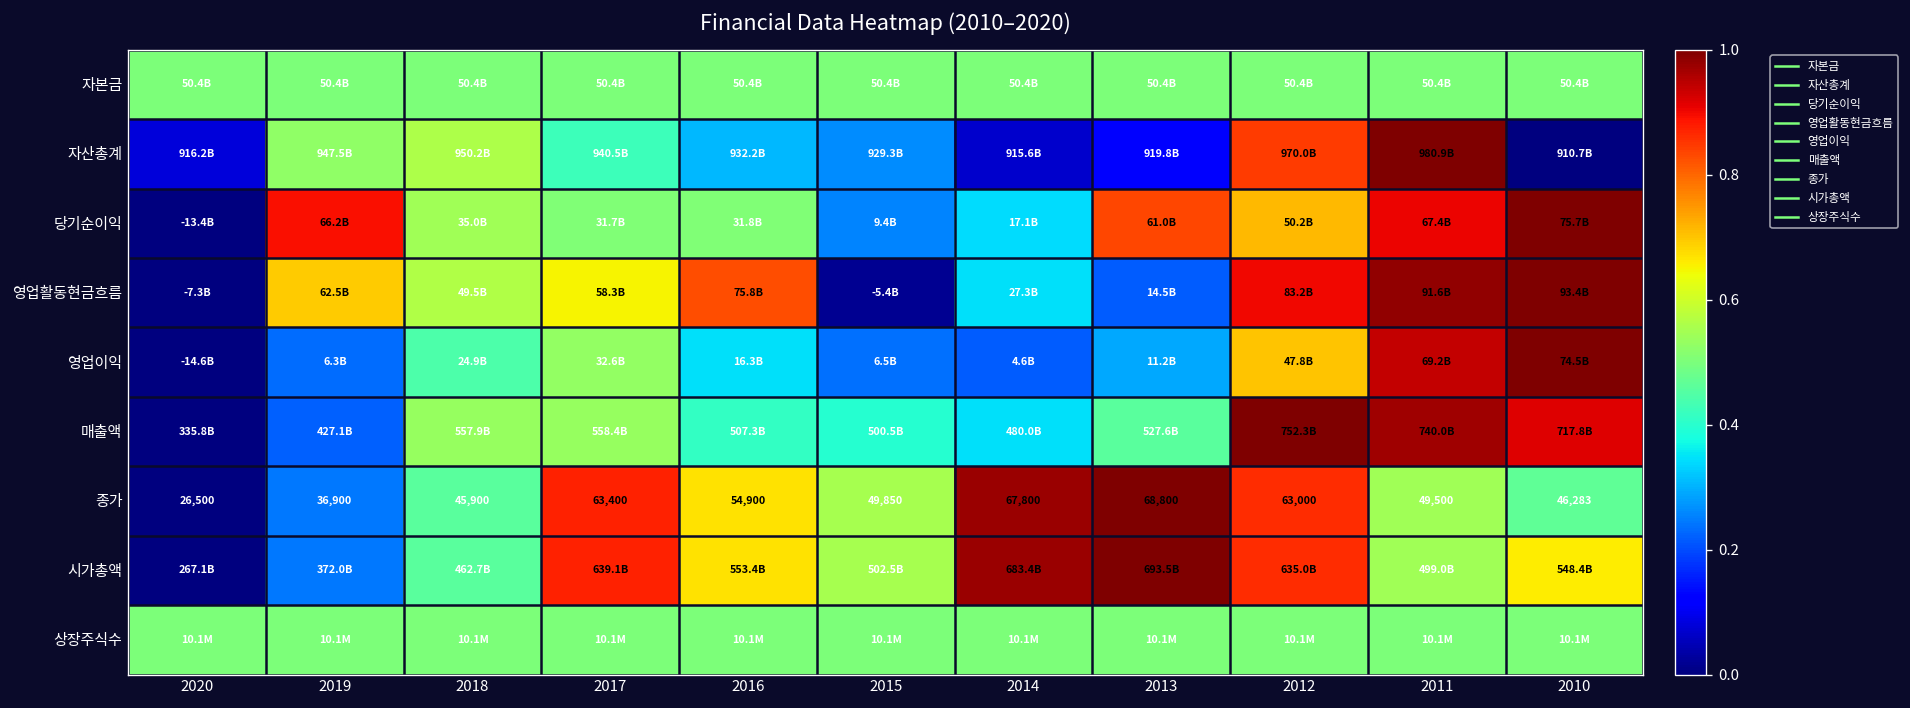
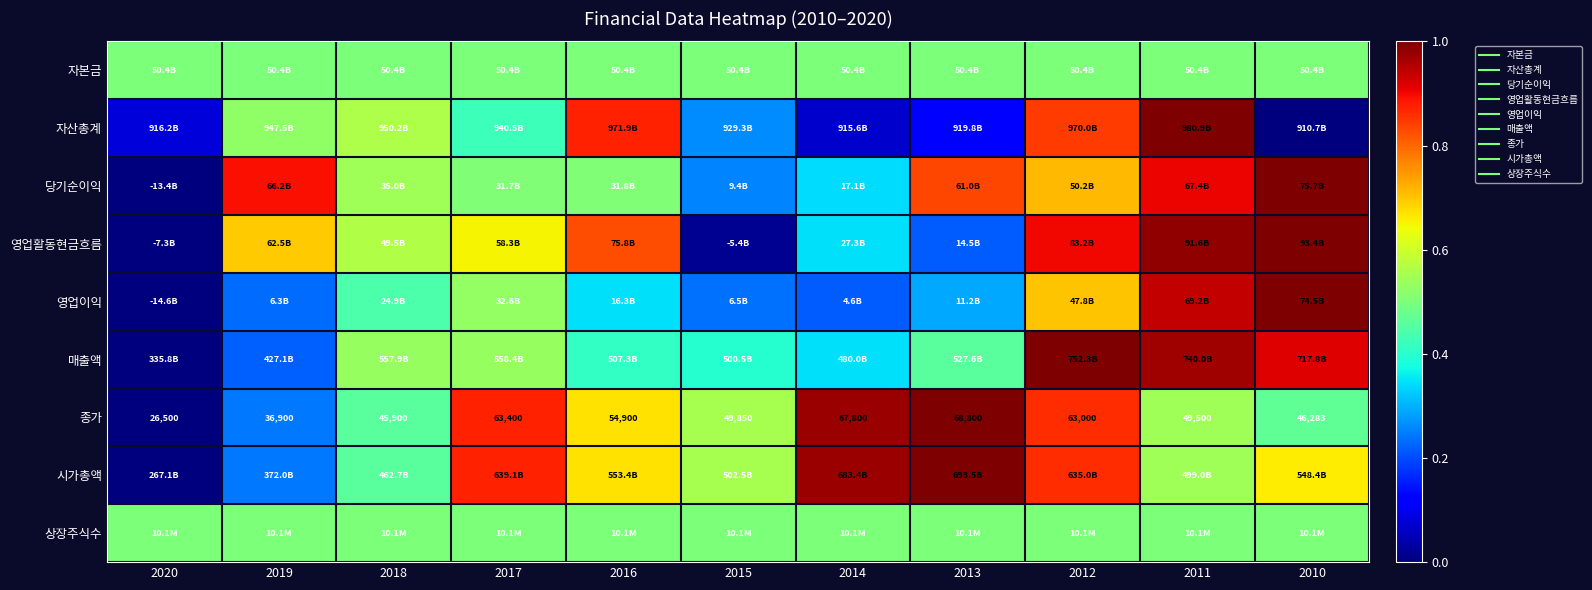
자산총계, 2016: 932.2B -> 971.9B
